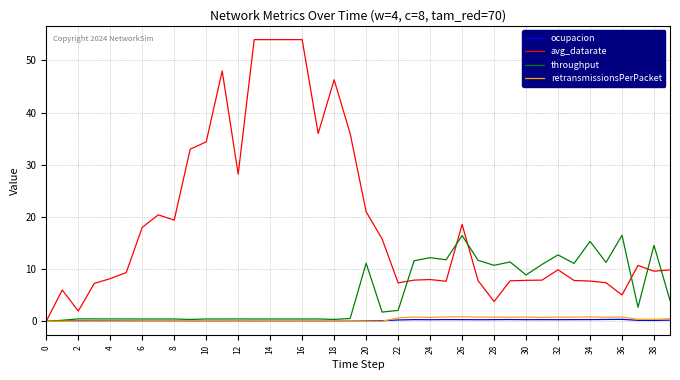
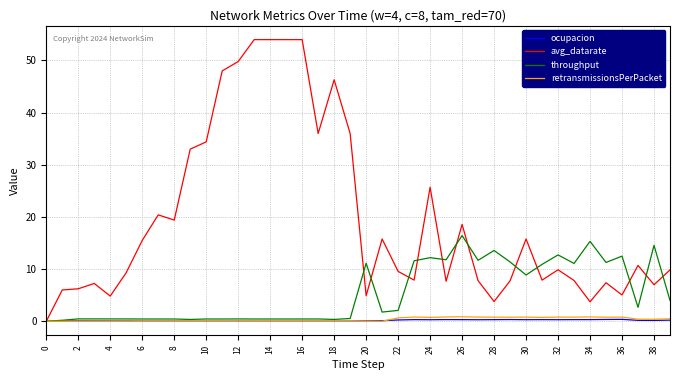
avg_datarate, 2: 2 -> 6
avg_datarate, 4: 8 -> 5
avg_datarate, 6: 18 -> 16
avg_datarate, 12: 28 -> 50
avg_datarate, 20: 21 -> 5
avg_datarate, 22: 7 -> 10
avg_datarate, 24: 8 -> 26
throughput, 28: 11 -> 14
avg_datarate, 30: 8 -> 16
avg_datarate, 34: 8 -> 4
throughput, 36: 16 -> 12
avg_datarate, 38: 10 -> 7
